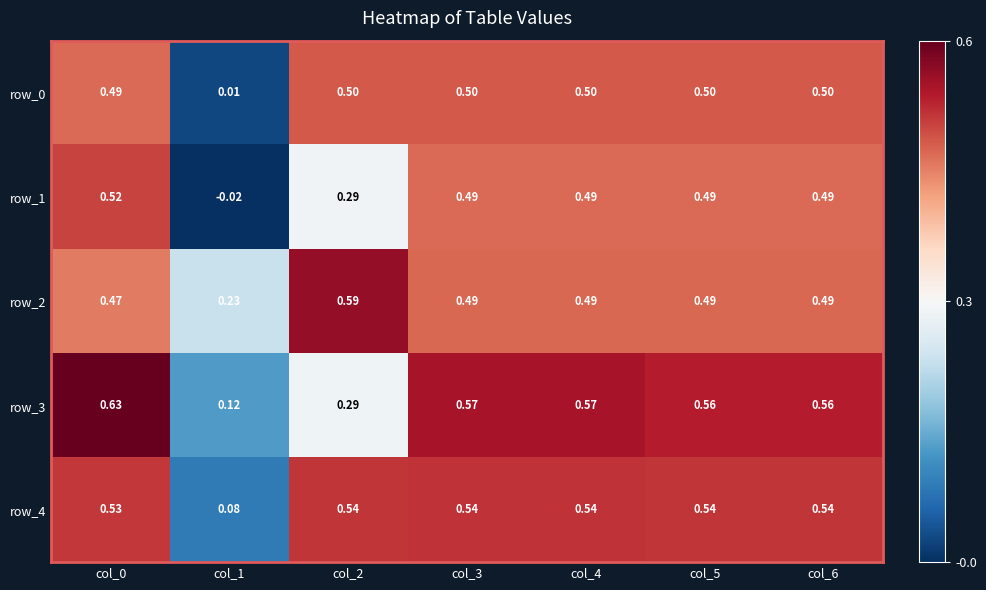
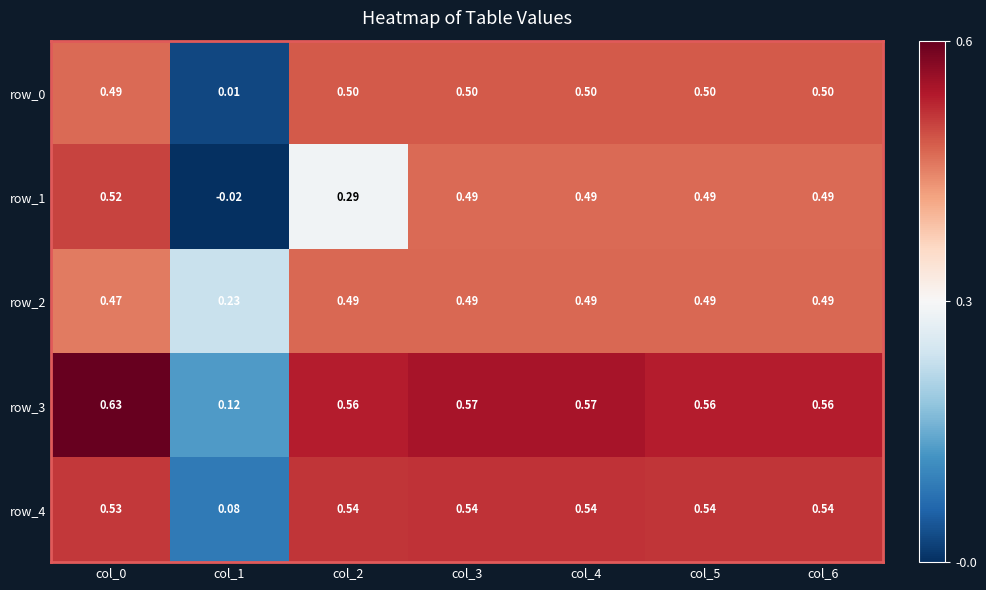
row_2, col_2: 0.59 -> 0.49
row_3, col_2: 0.29 -> 0.56
